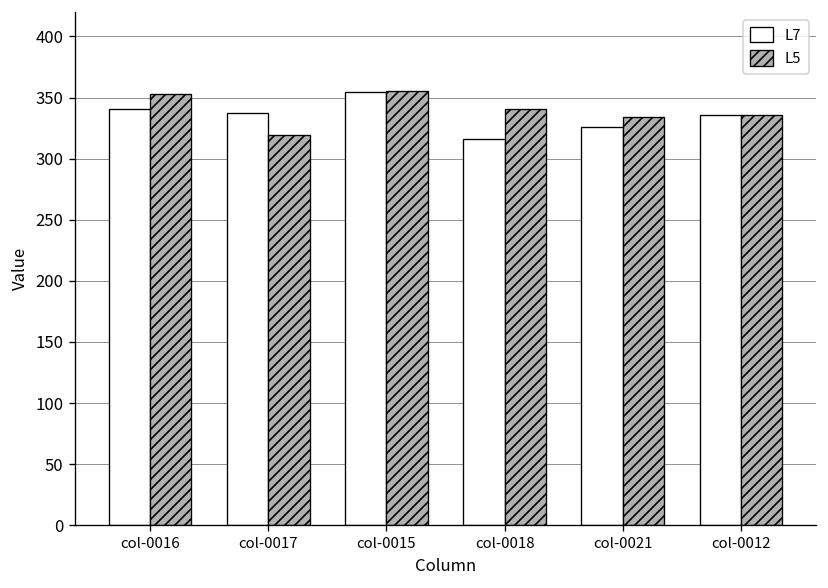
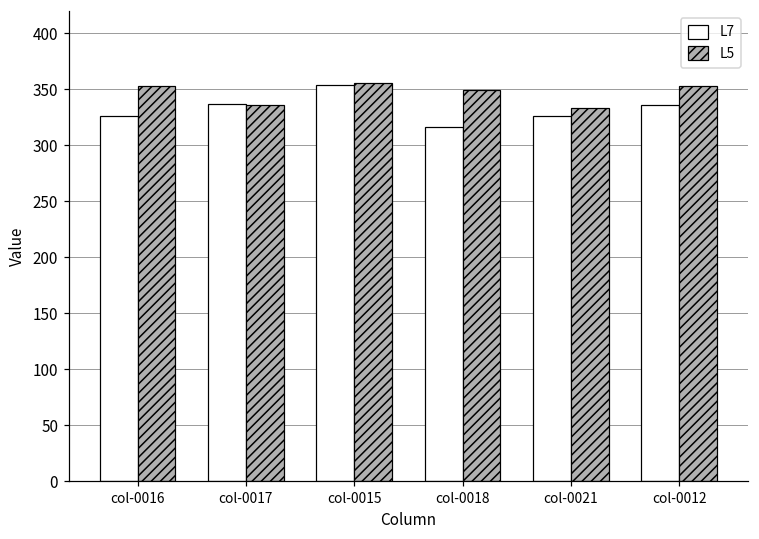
L7, col-0016: 341 -> 326
L5, col-0017: 320 -> 336
L5, col-0018: 340 -> 349
L5, col-0012: 336 -> 353
